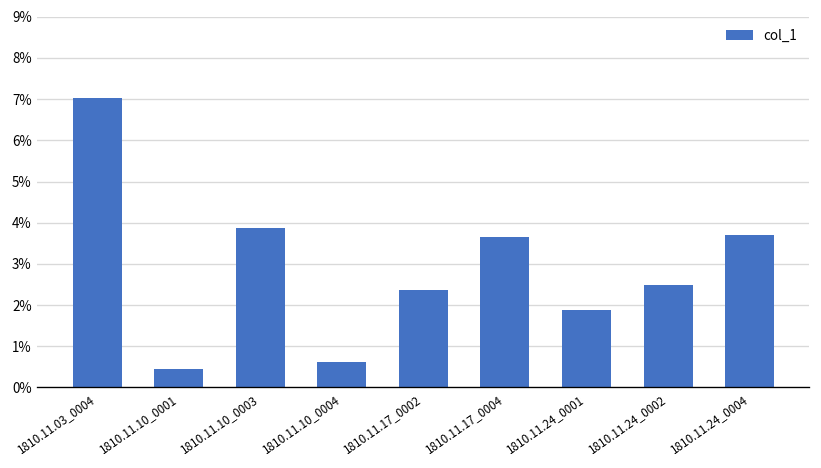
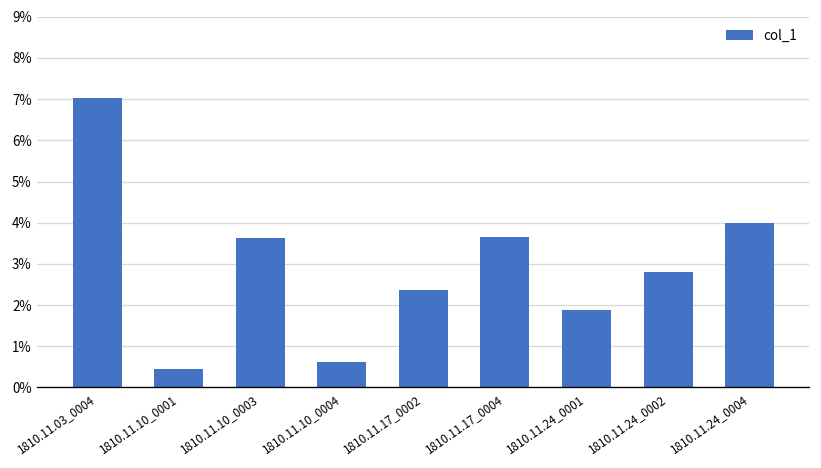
1810.11.10_0003: 3.9% -> 3.6%
1810.11.24_0002: 2.5% -> 2.8%
1810.11.24_0004: 3.7% -> 4.0%
